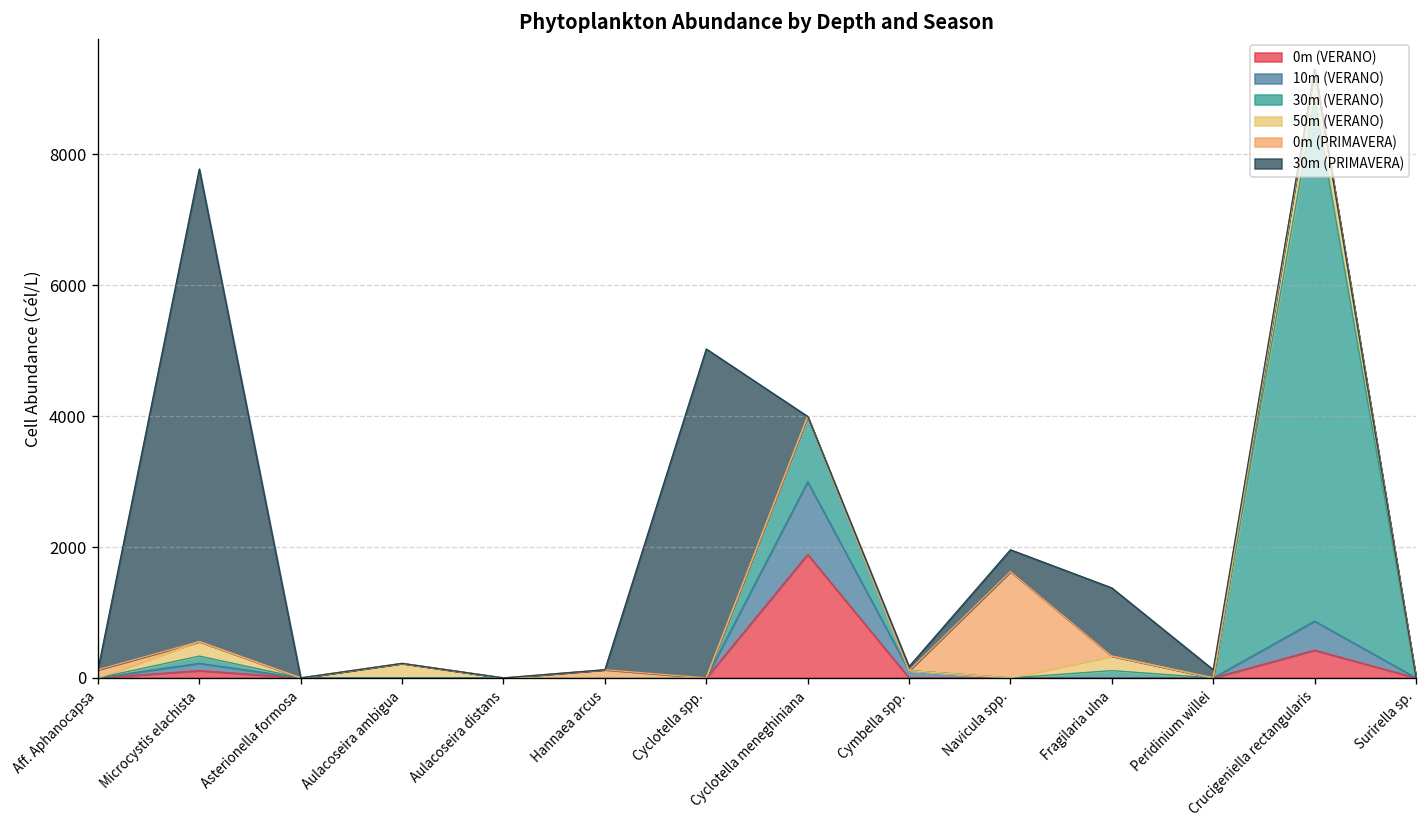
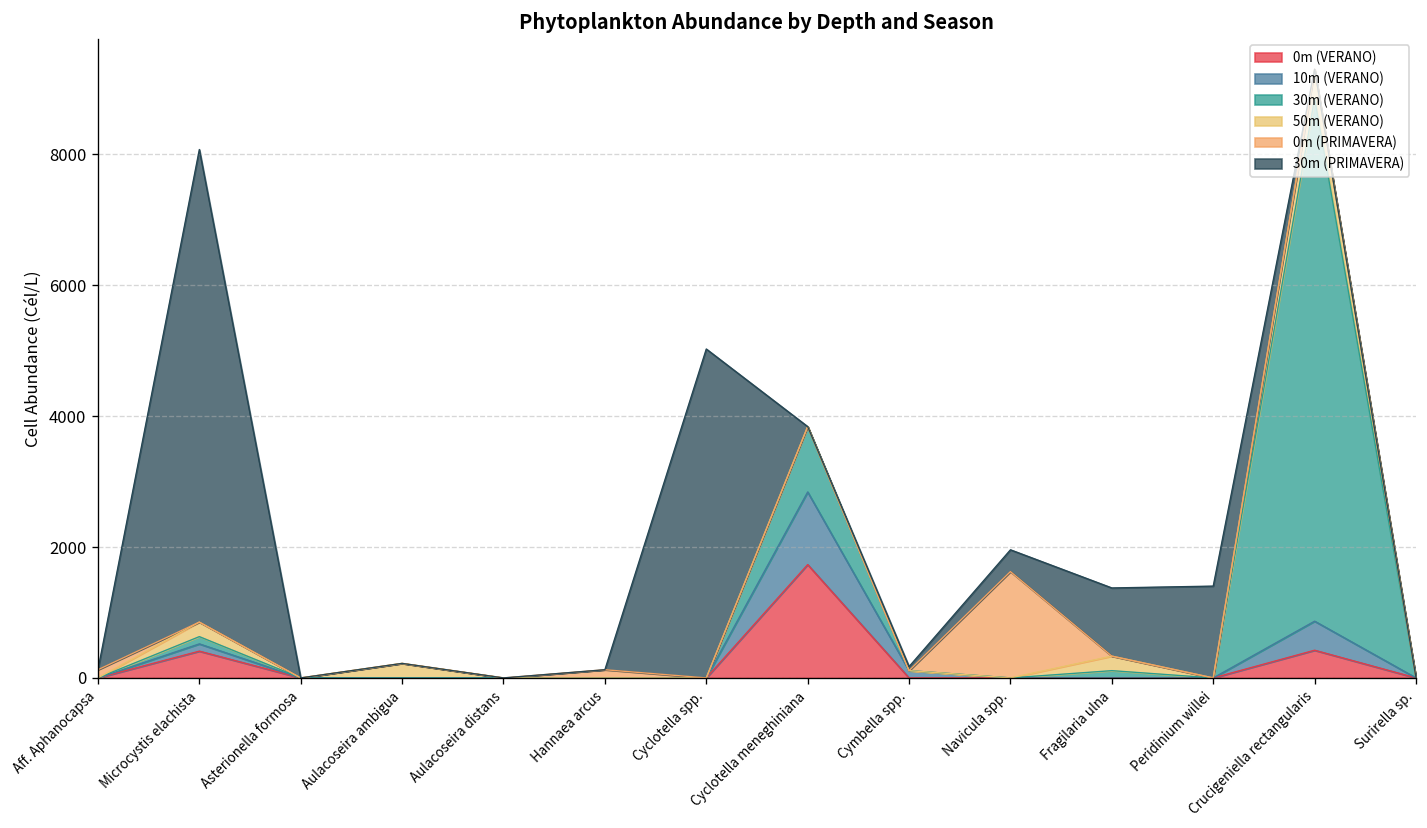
0m (VERANO), Microcystis elachista: 100 -> 400
0m (VERANO), Cyclotella meneghiniana: 1900 -> 1700
30m (PRIMAVERA), Peridinium willei: 100 -> 1400
